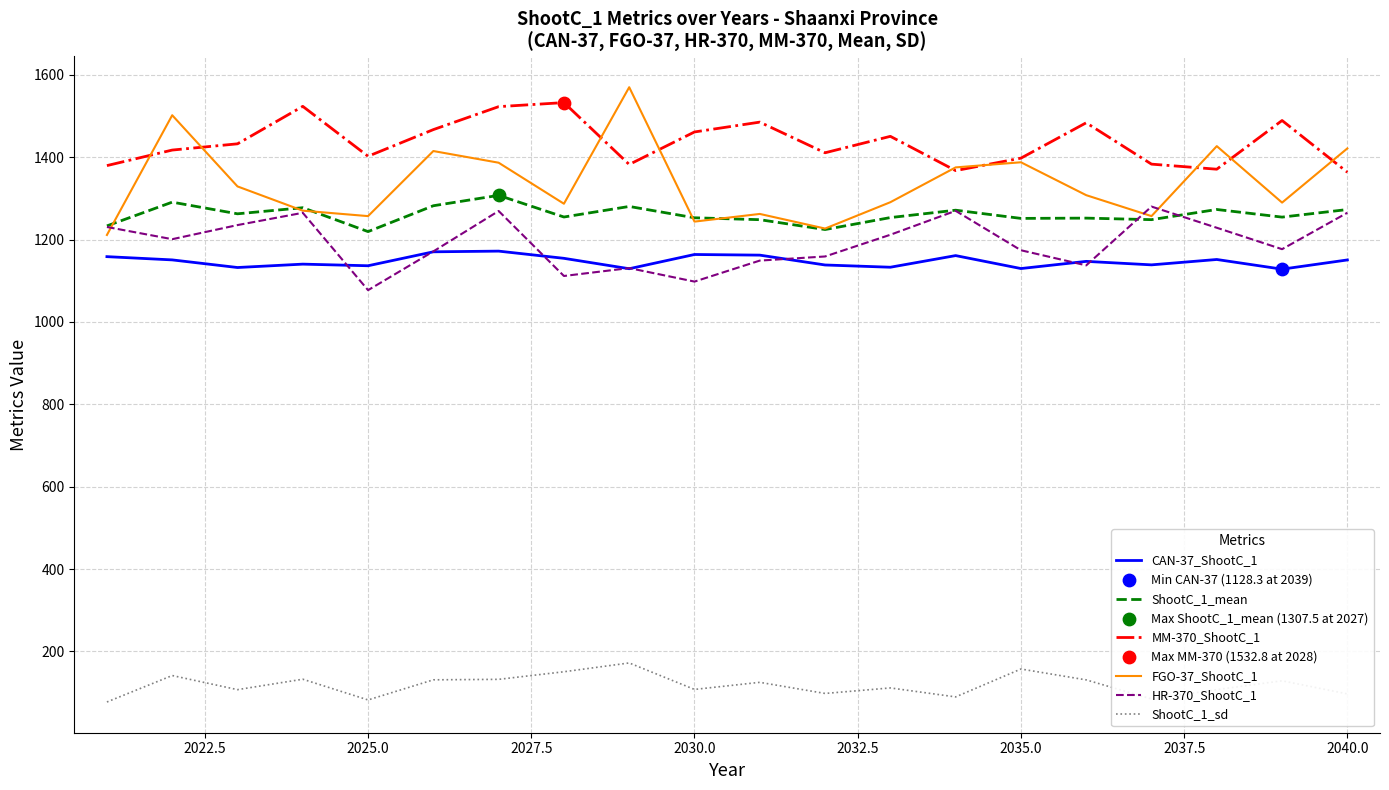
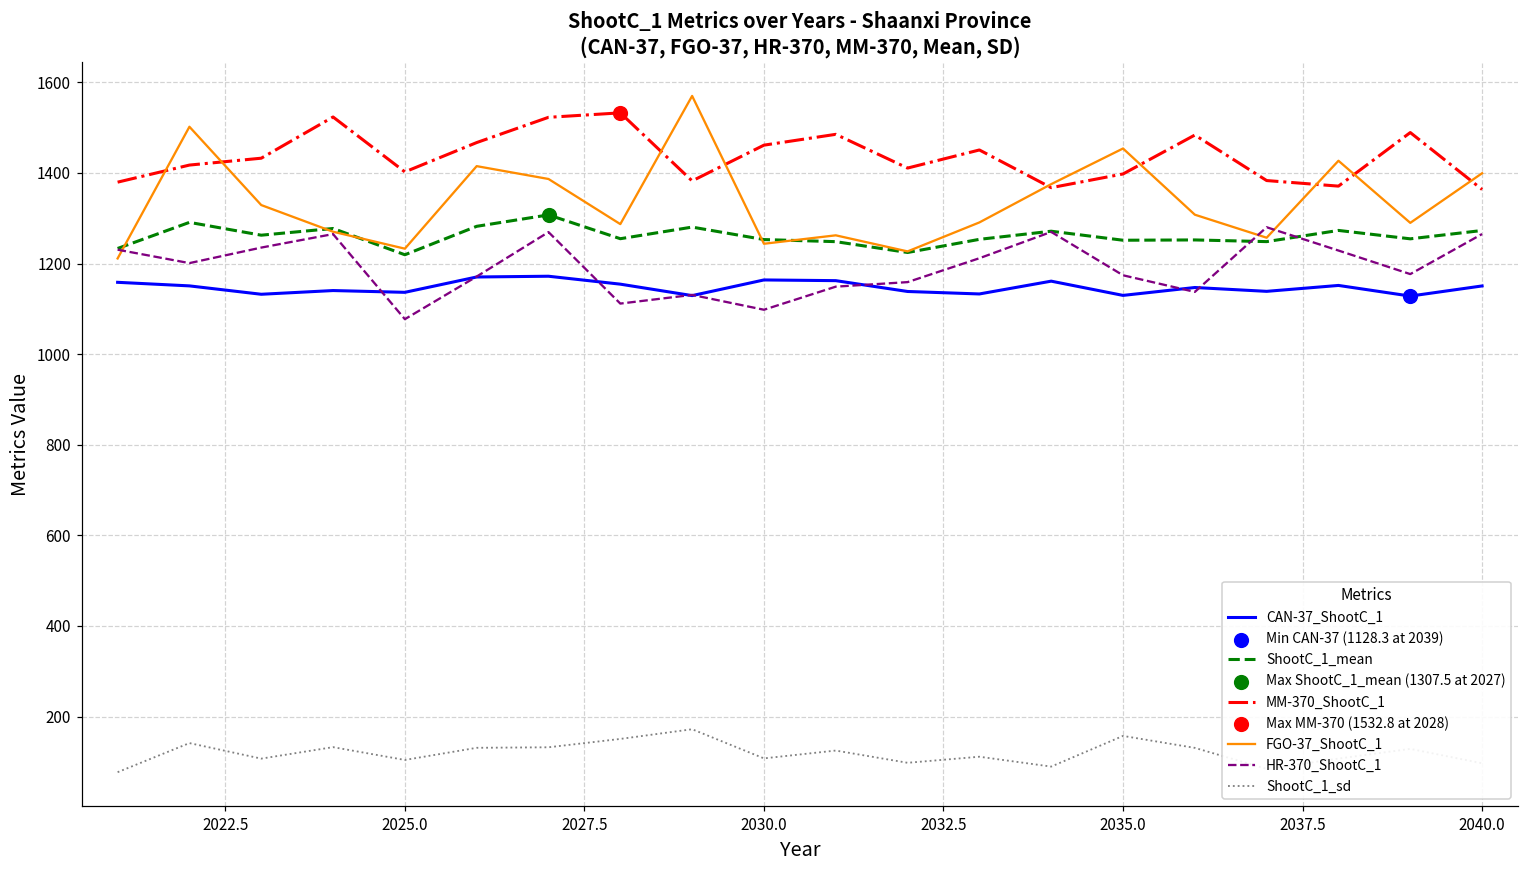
FGO-37_ShootC_1, 2025.0: 1260 -> 1230
ShootC_1_sd, 2025.0: 80 -> 100
FGO-37_ShootC_1, 2035.0: 1390 -> 1450
FGO-37_ShootC_1, 2040.0: 1420 -> 1400
